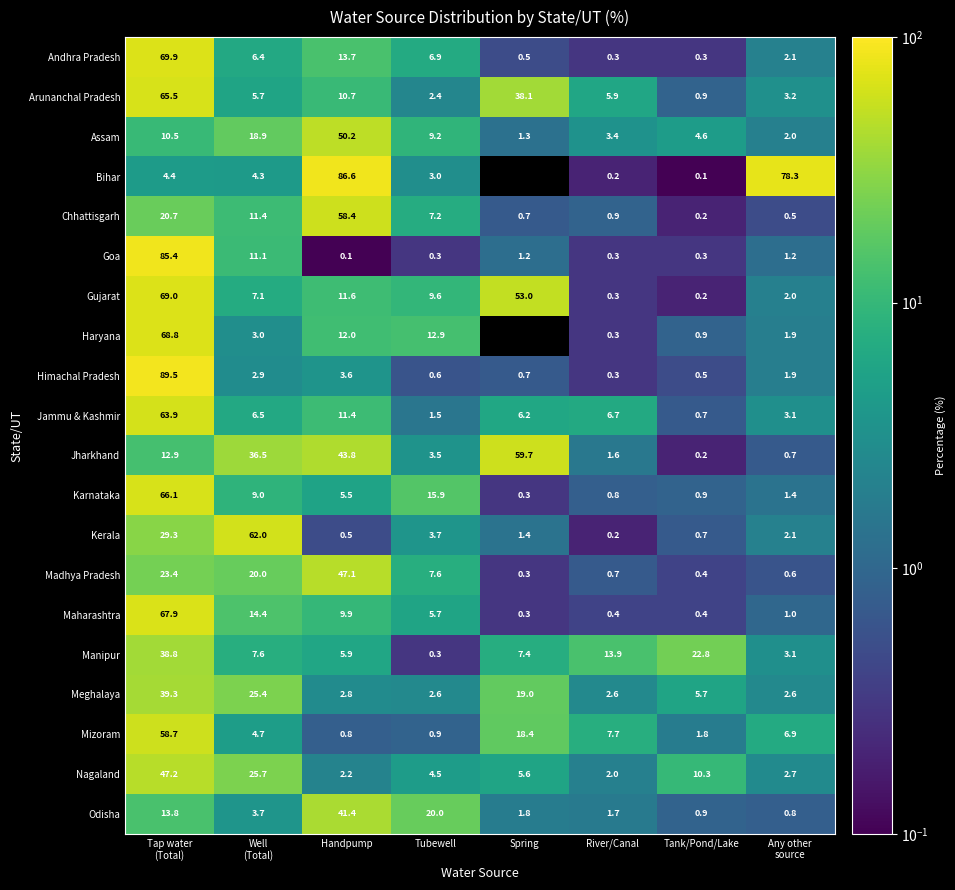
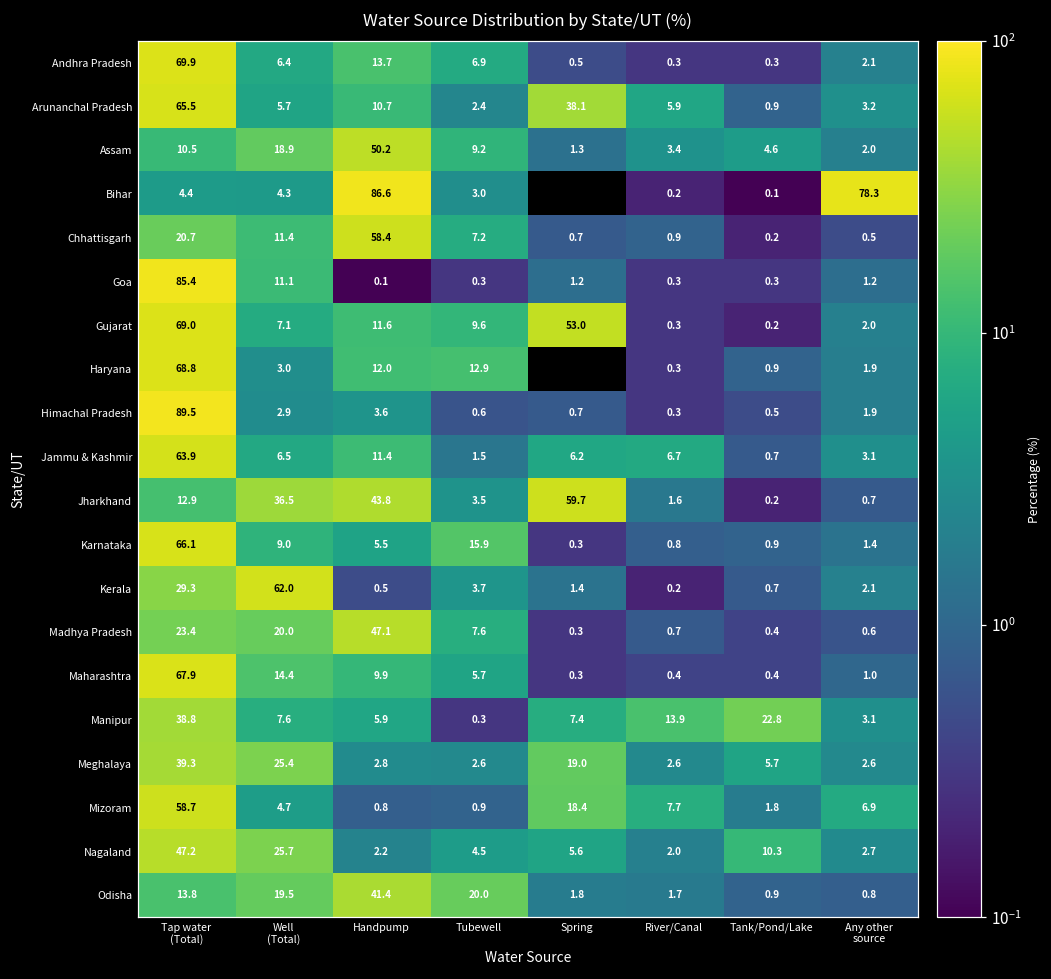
Odisha, Well (Total): 3.7 -> 19.5
